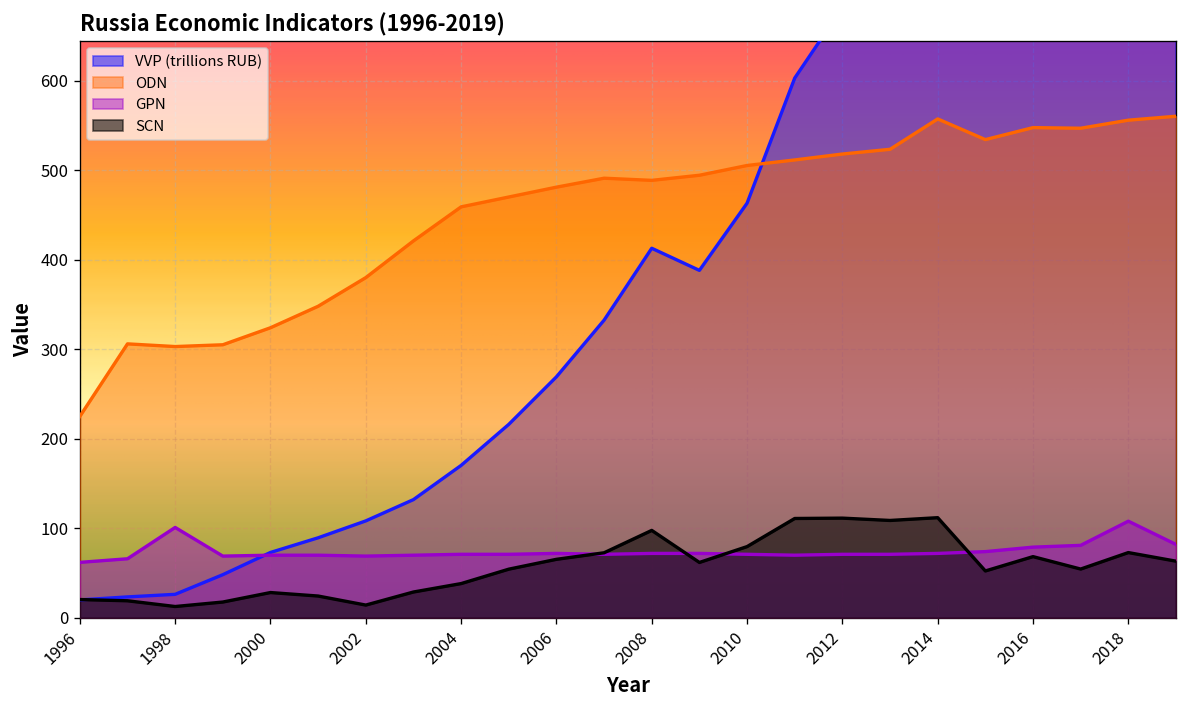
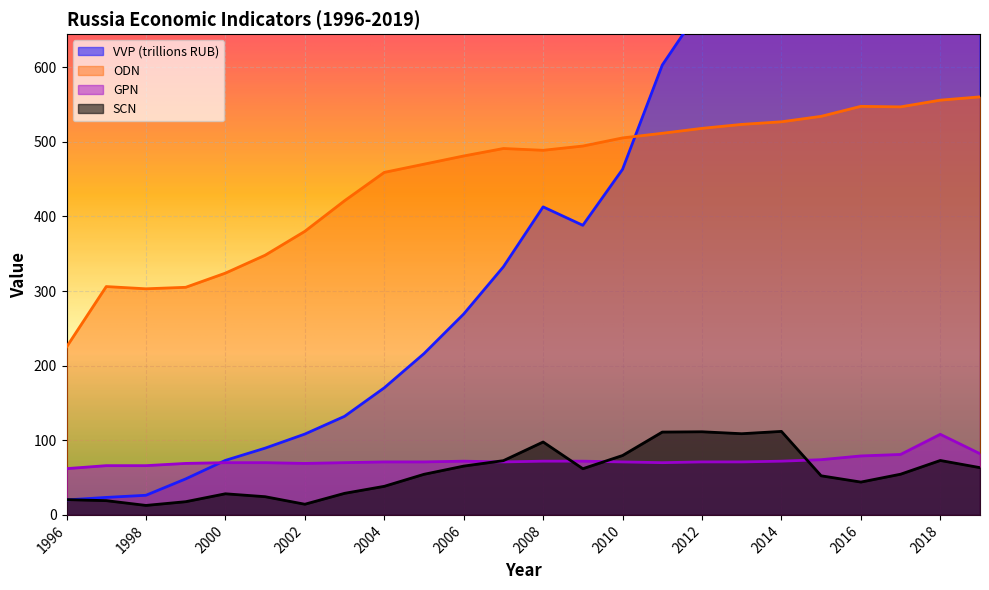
GPN, 1998: 100 -> 70
ODN, 2014: 560 -> 530
SCN, 2016: 70 -> 40
